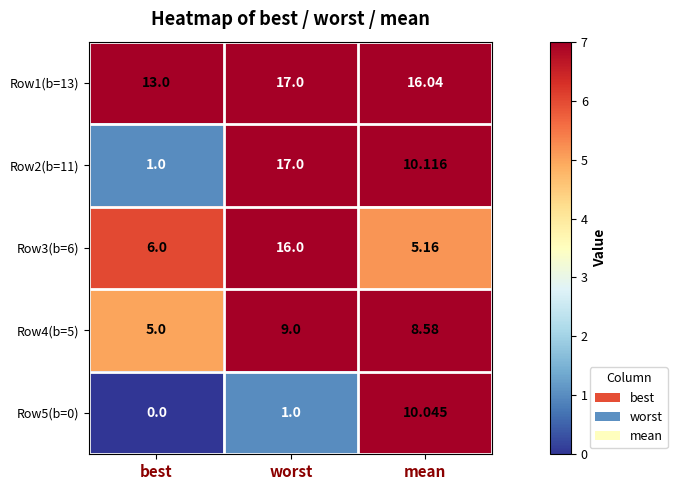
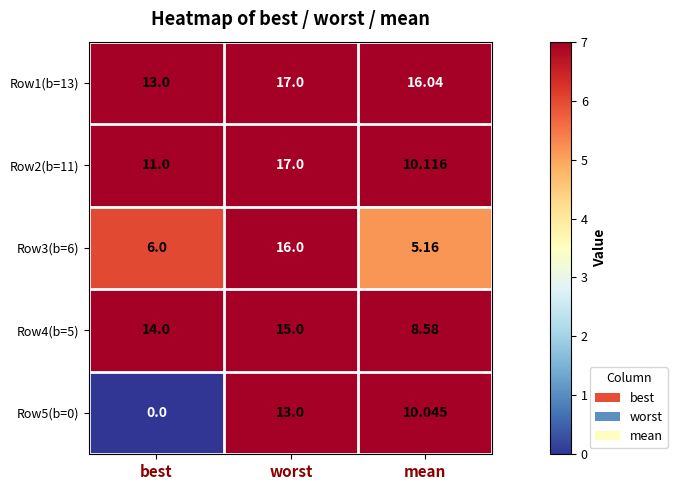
Row2(b=11), best: 1.0 -> 11.0
Row4(b=5), best: 5.0 -> 14.0
Row4(b=5), worst: 9.0 -> 15.0
Row5(b=0), worst: 1.0 -> 13.0
